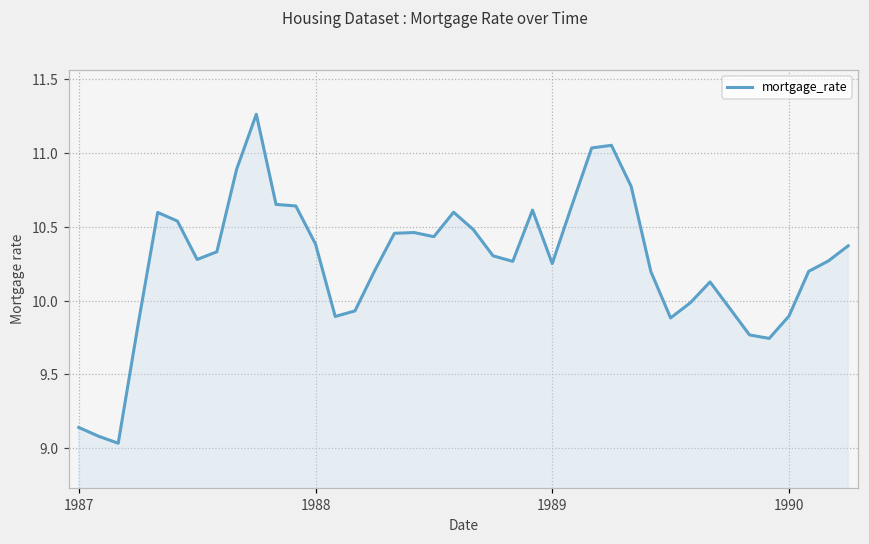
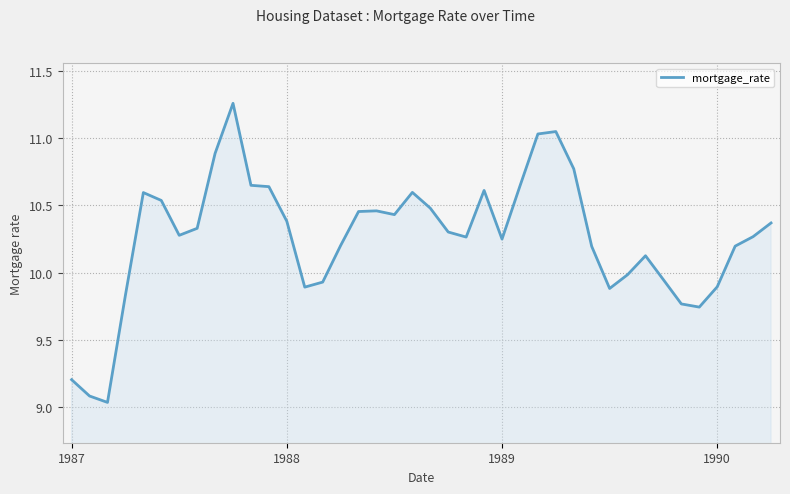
1987: 9.14 -> 9.20
